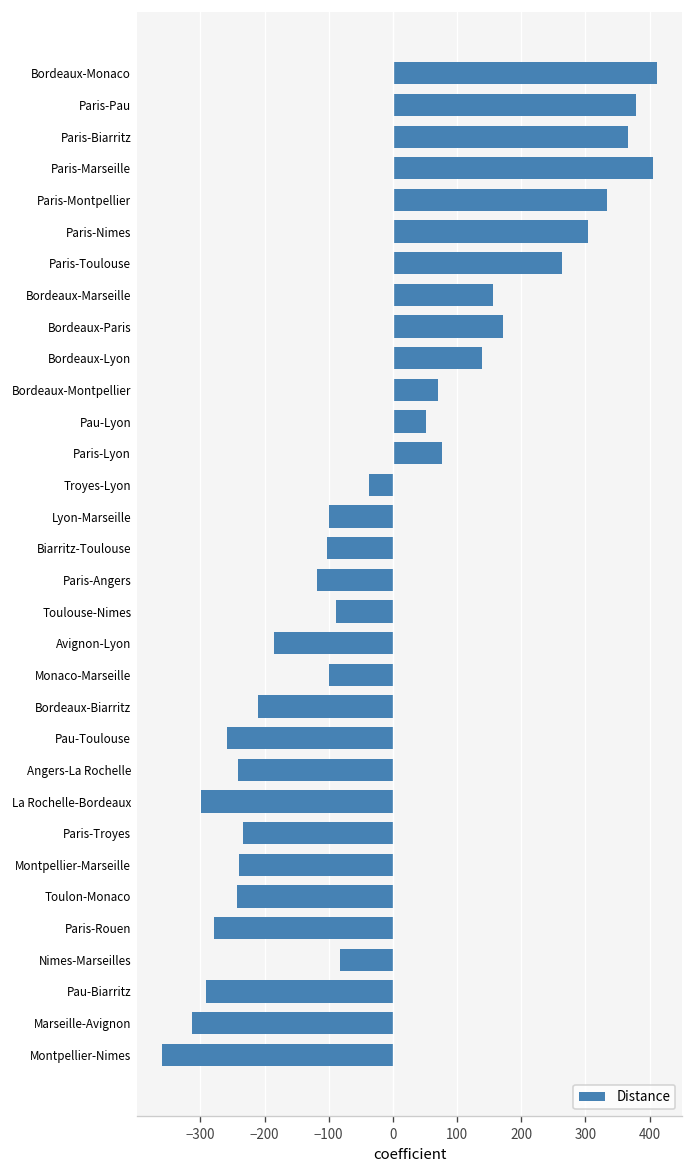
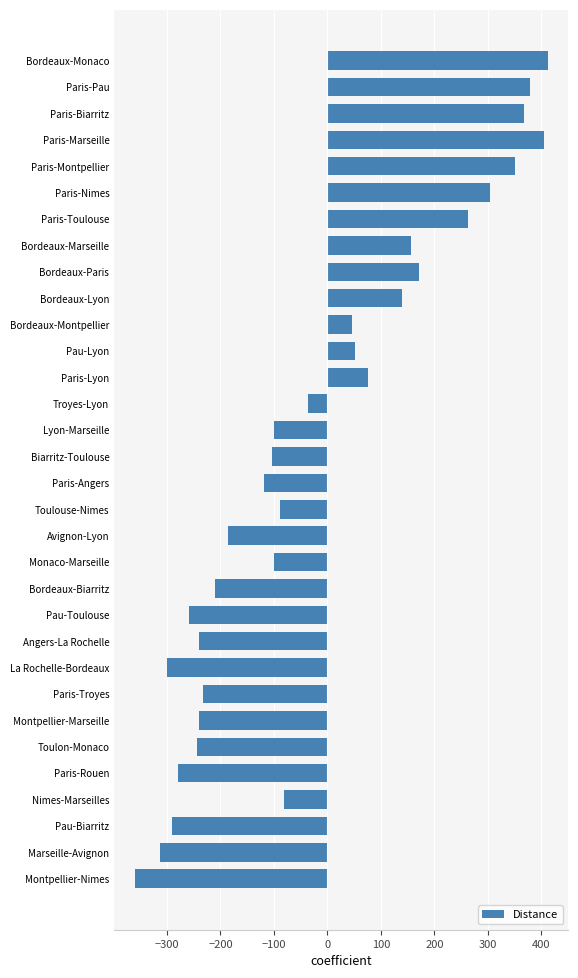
Paris-Montpellier: 330 -> 350
Bordeaux-Montpellier: 70 -> 50
